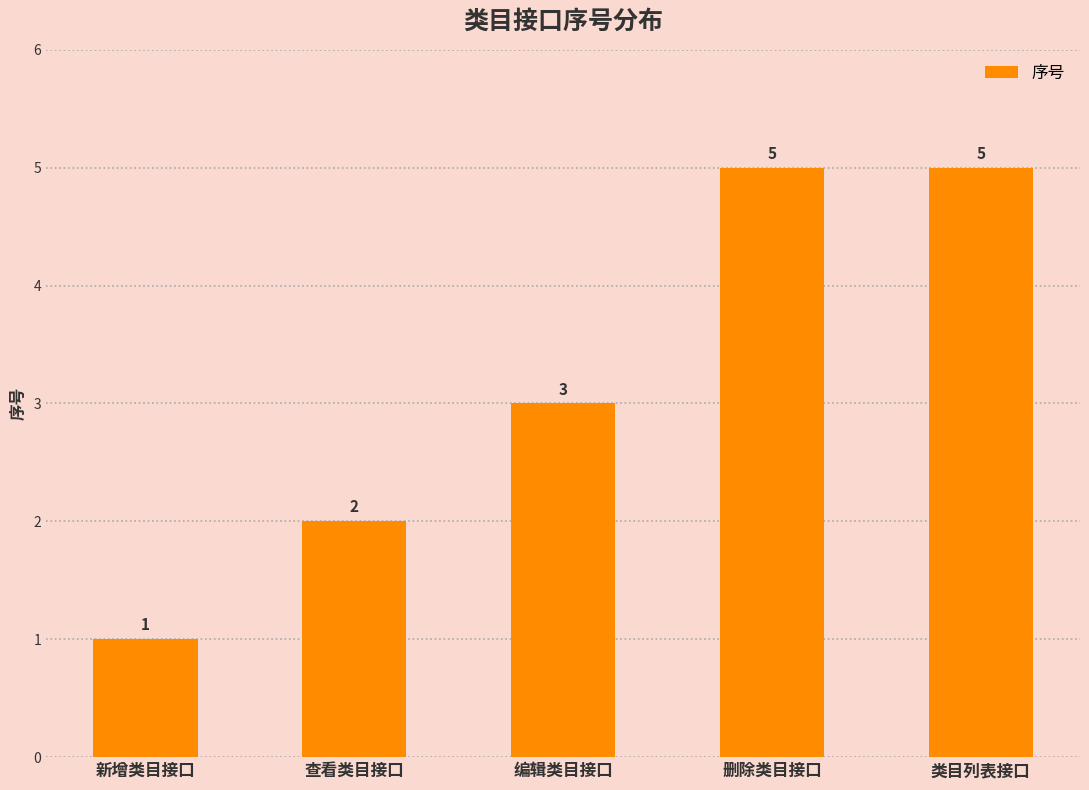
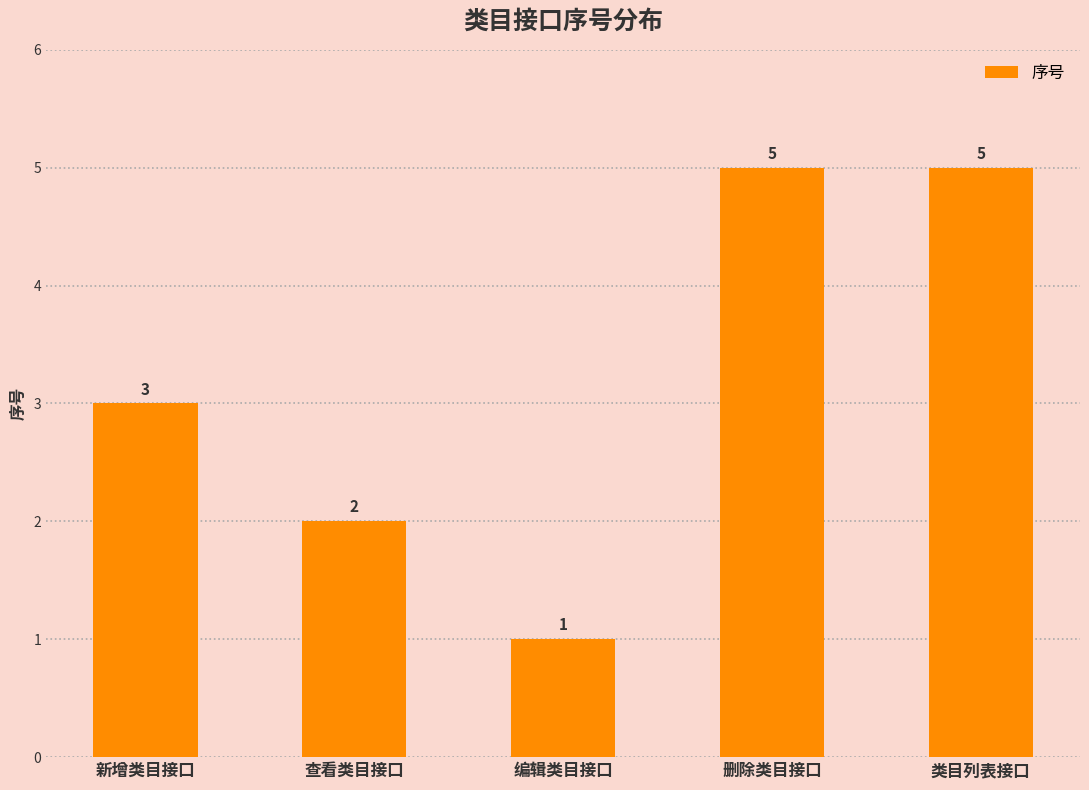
新增类目接口: 1 -> 3
编辑类目接口: 3 -> 1
